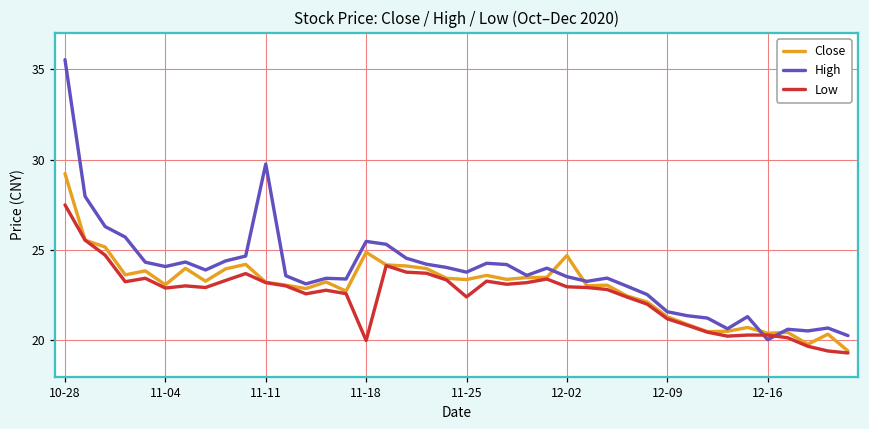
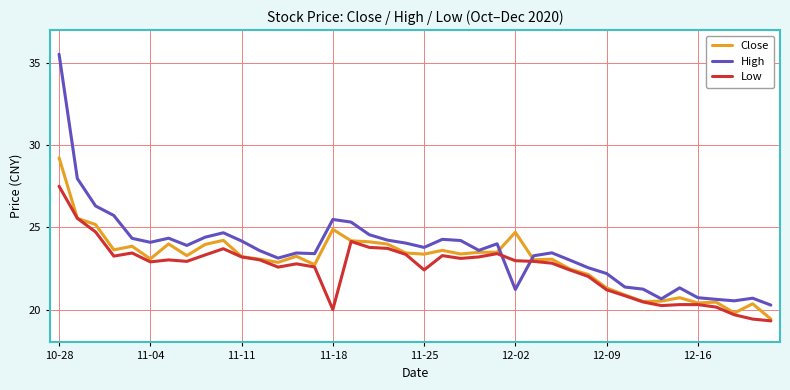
High, 11-11: 29.8 -> 24.2
High, 12-02: 23.5 -> 21.2
High, 12-09: 21.6 -> 22.2
High, 12-16: 20.0 -> 20.7
